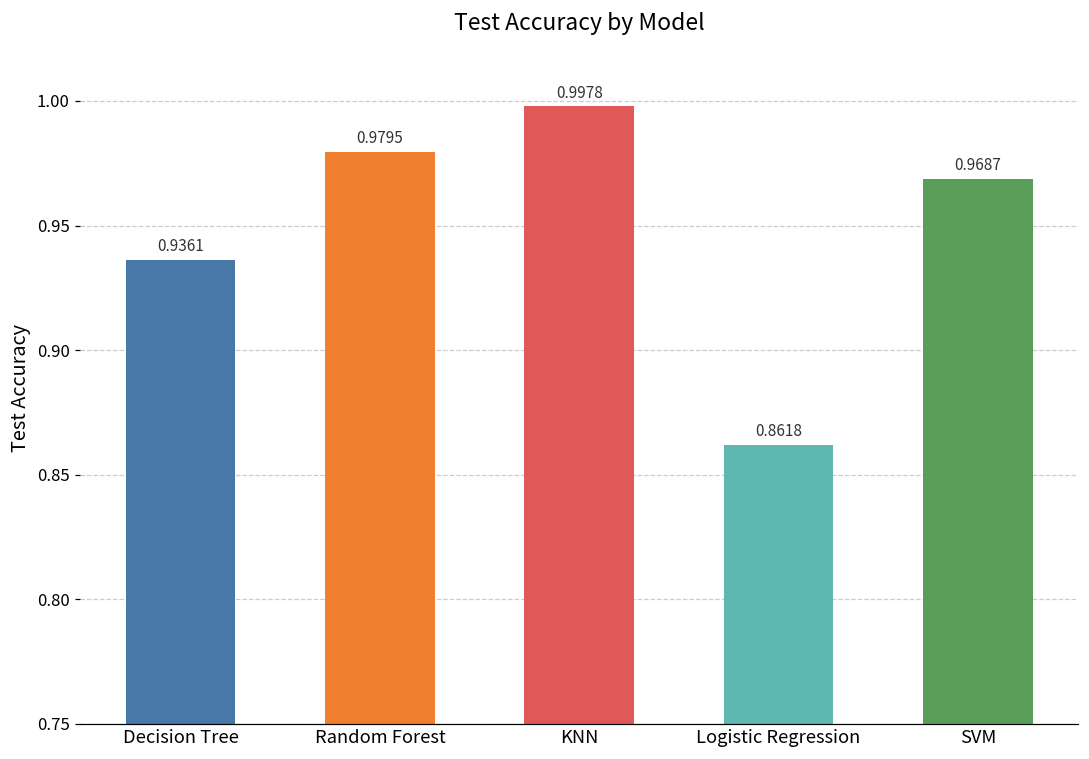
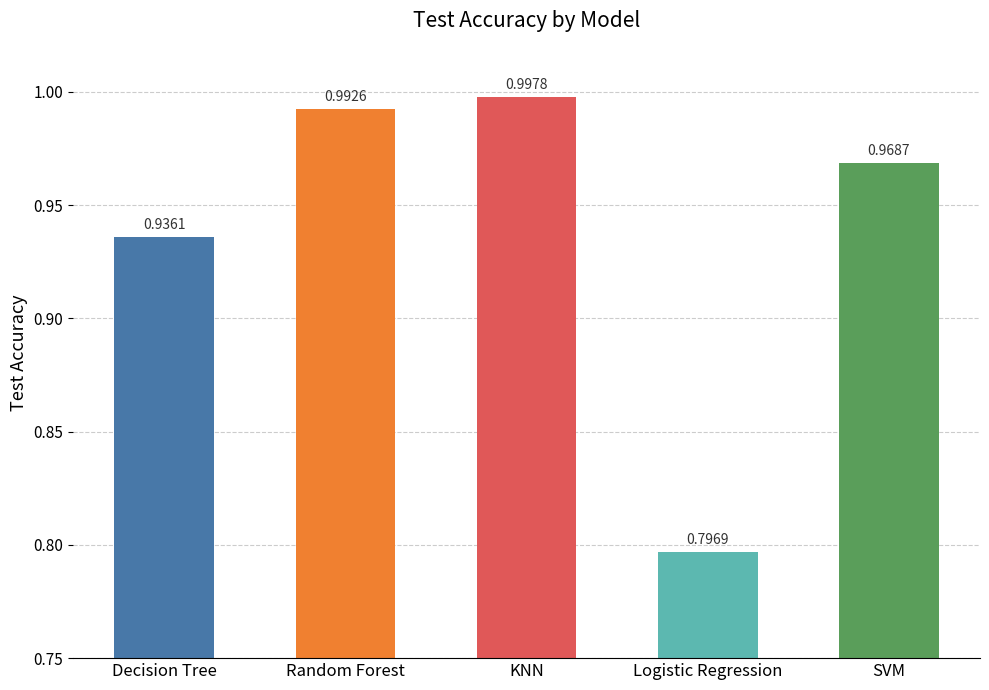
Random Forest: 0.9795 -> 0.9926
Logistic Regression: 0.8618 -> 0.7969
